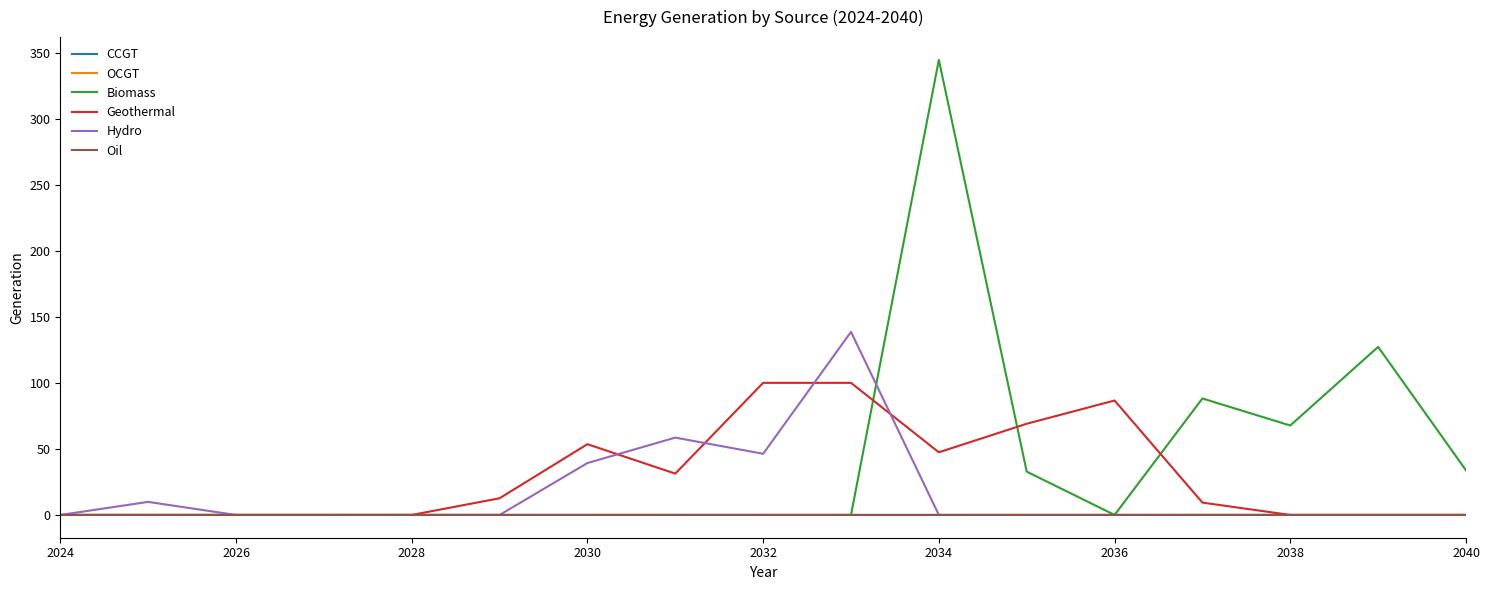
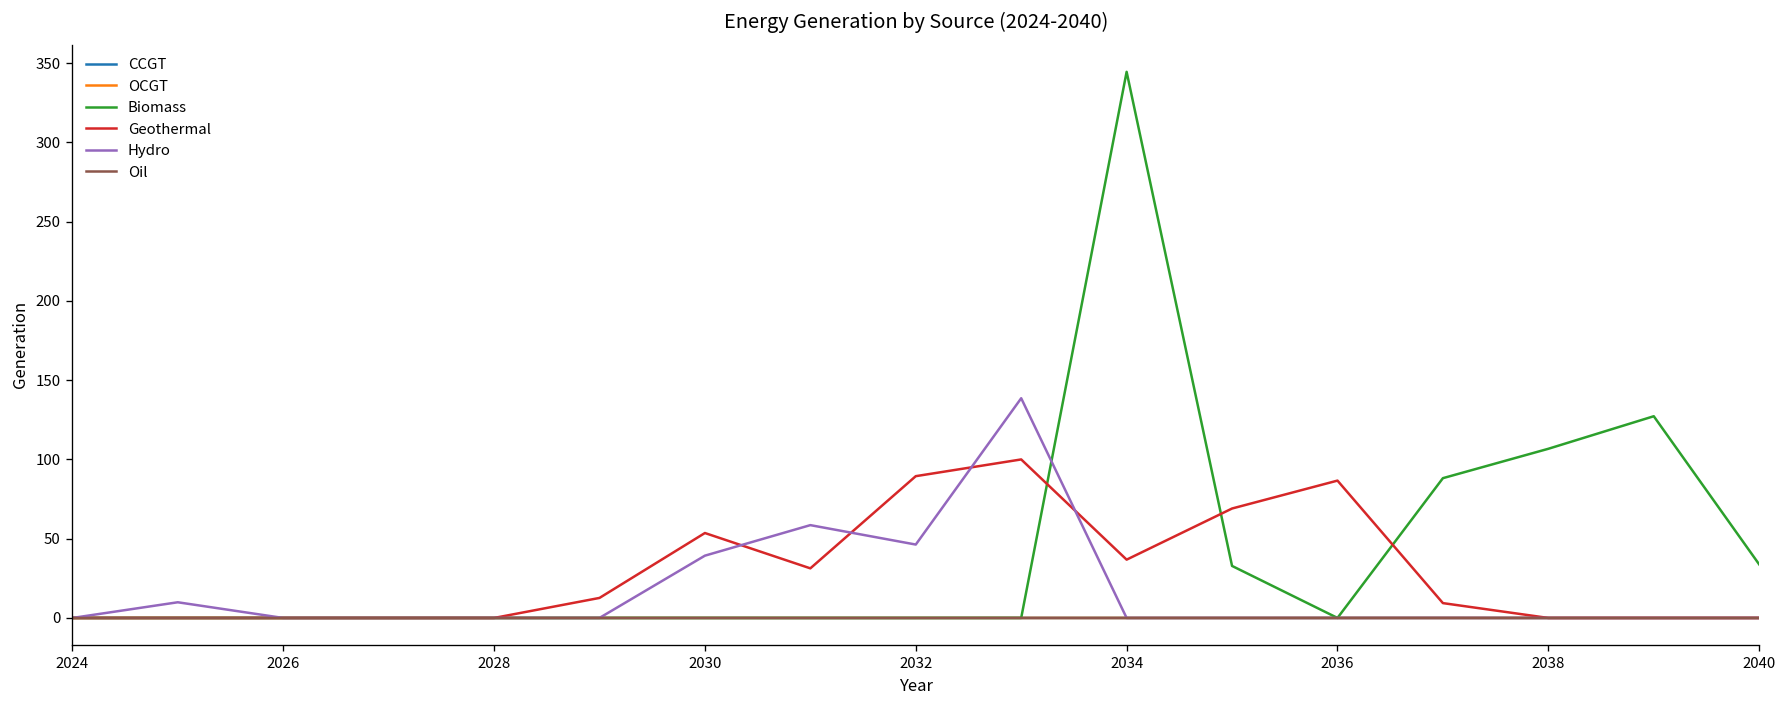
Geothermal, 2032: 100 -> 89
Geothermal, 2034: 47 -> 37
Biomass, 2038: 68 -> 107
